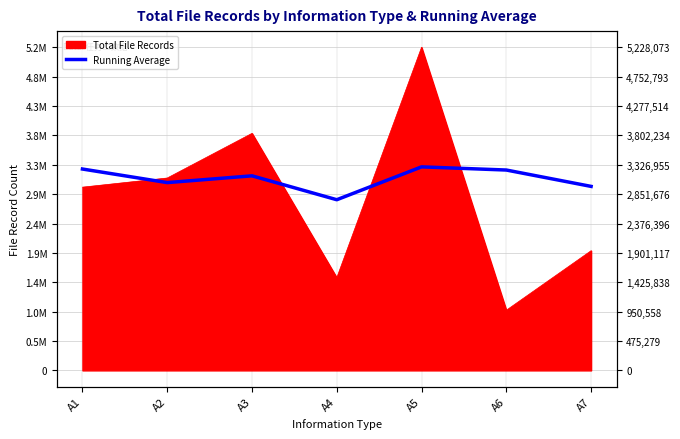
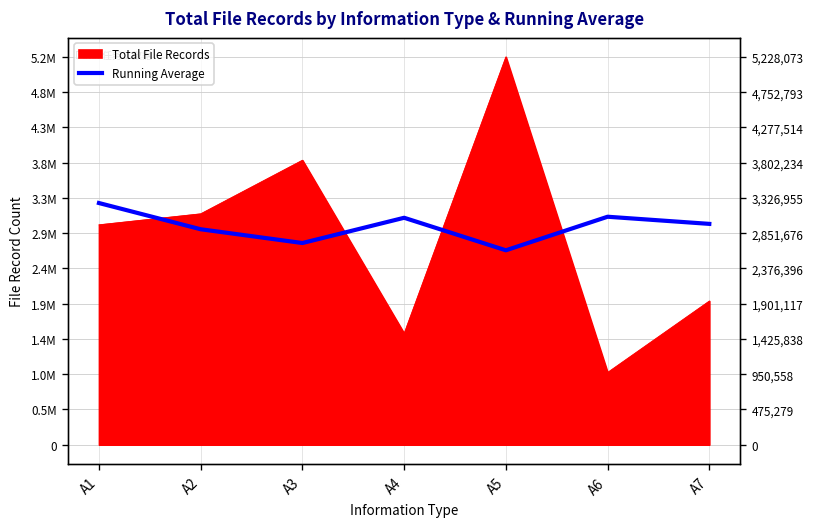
Running Average, A2: 3000000 -> 2900000
Running Average, A3: 3100000 -> 2700000
Running Average, A4: 2800000 -> 3100000
Running Average, A5: 3300000 -> 2600000
Running Average, A6: 3200000 -> 3100000
